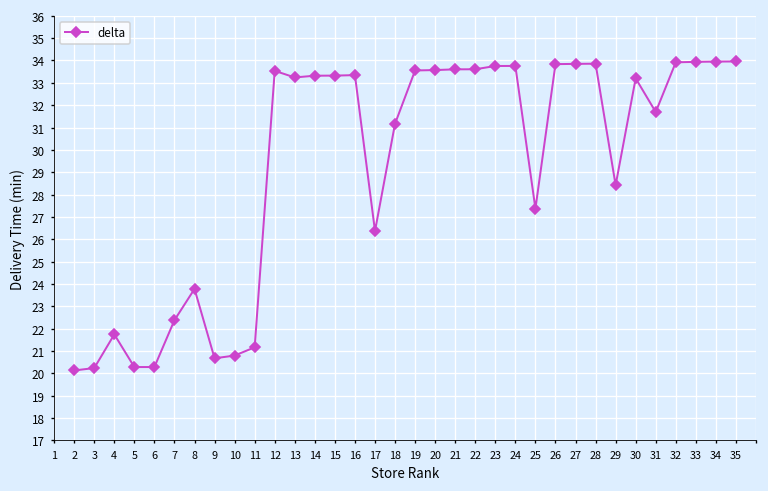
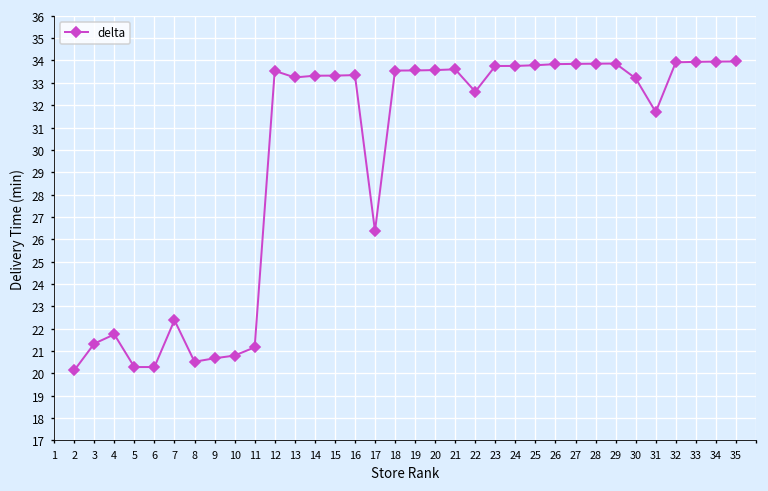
3: 20.2 -> 21.3
8: 23.8 -> 20.5
18: 31.2 -> 33.5
22: 33.6 -> 32.6
25: 27.4 -> 33.8
29: 28.4 -> 33.9
